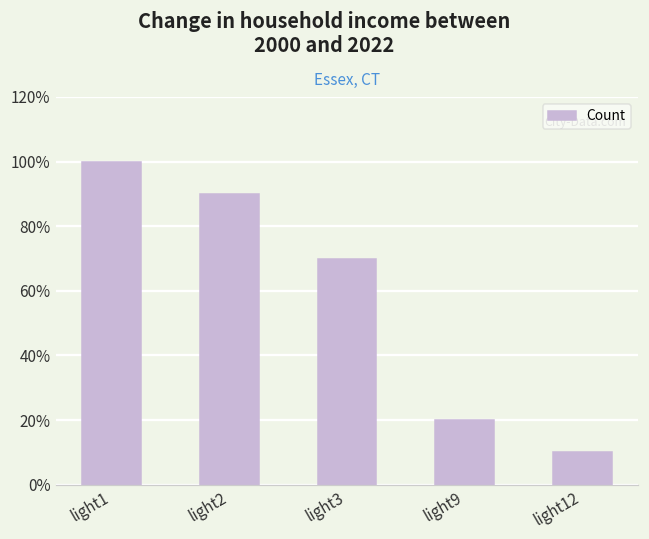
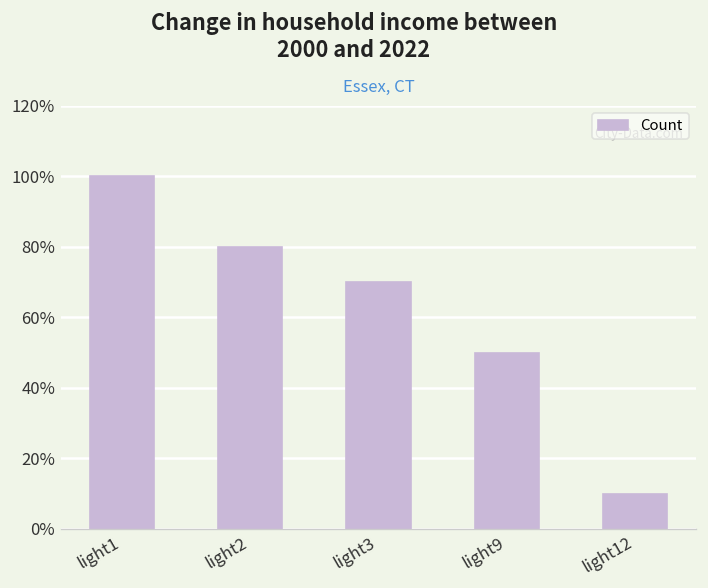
light2: 90% -> 80%
light9: 20% -> 50%
